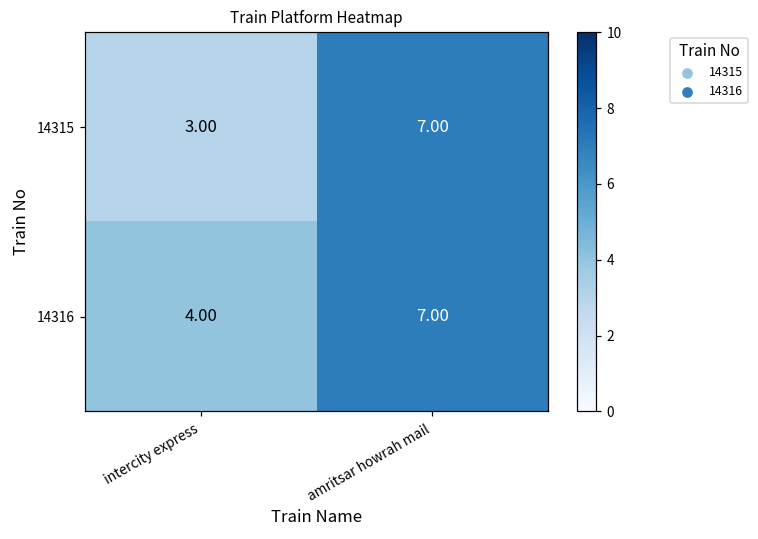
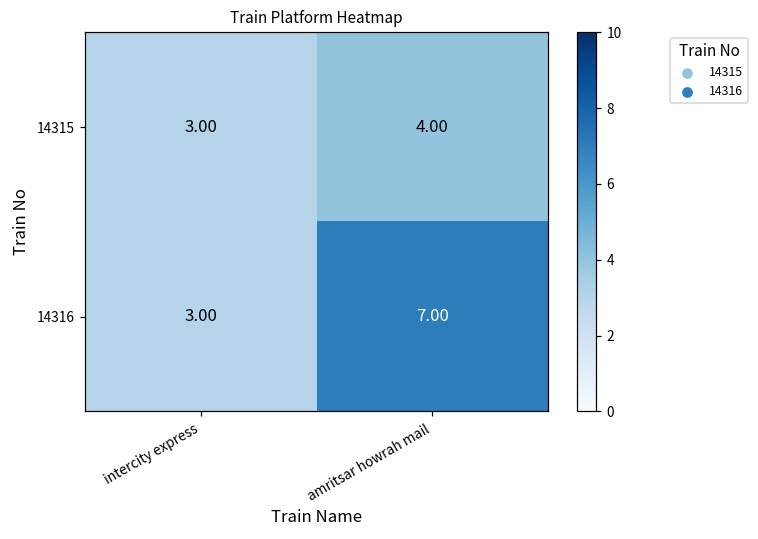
14315, amritsar howrah mail: 7.00 -> 4.00
14316, intercity express: 4.00 -> 3.00
